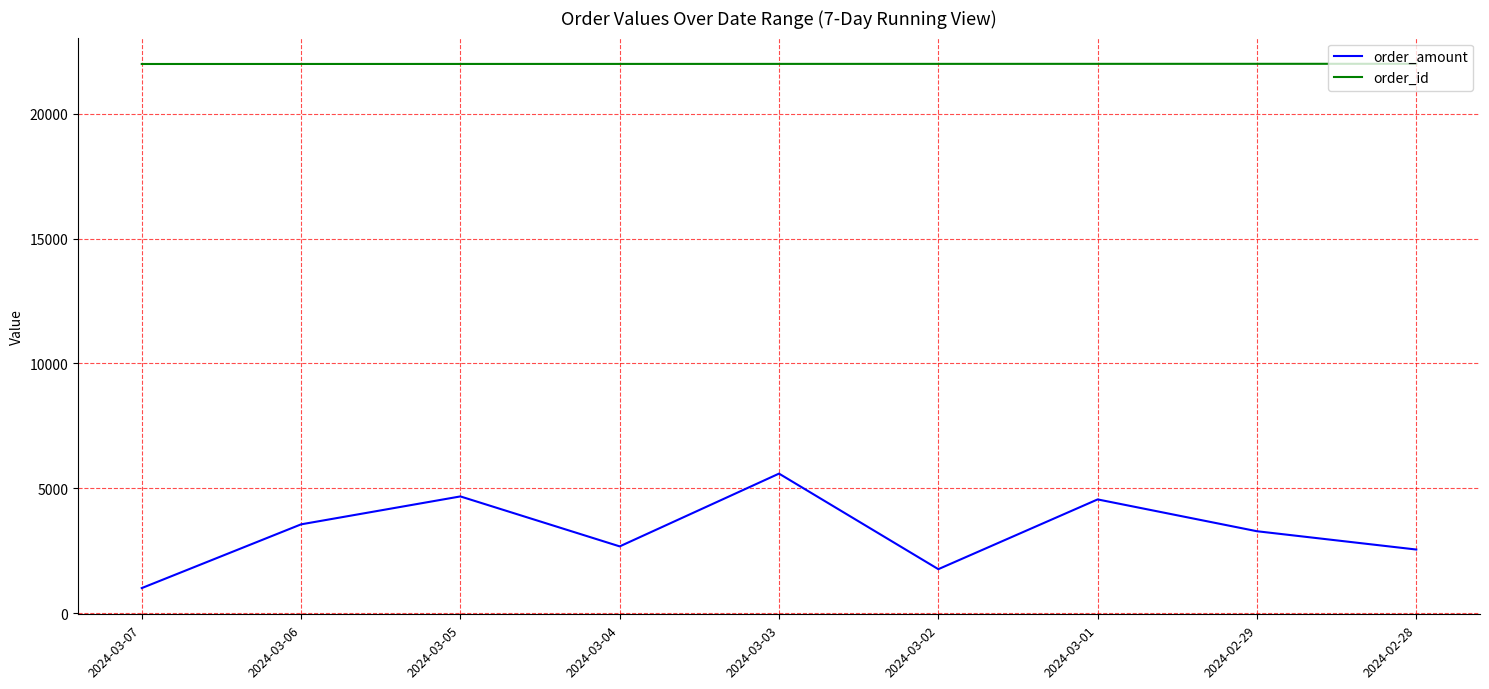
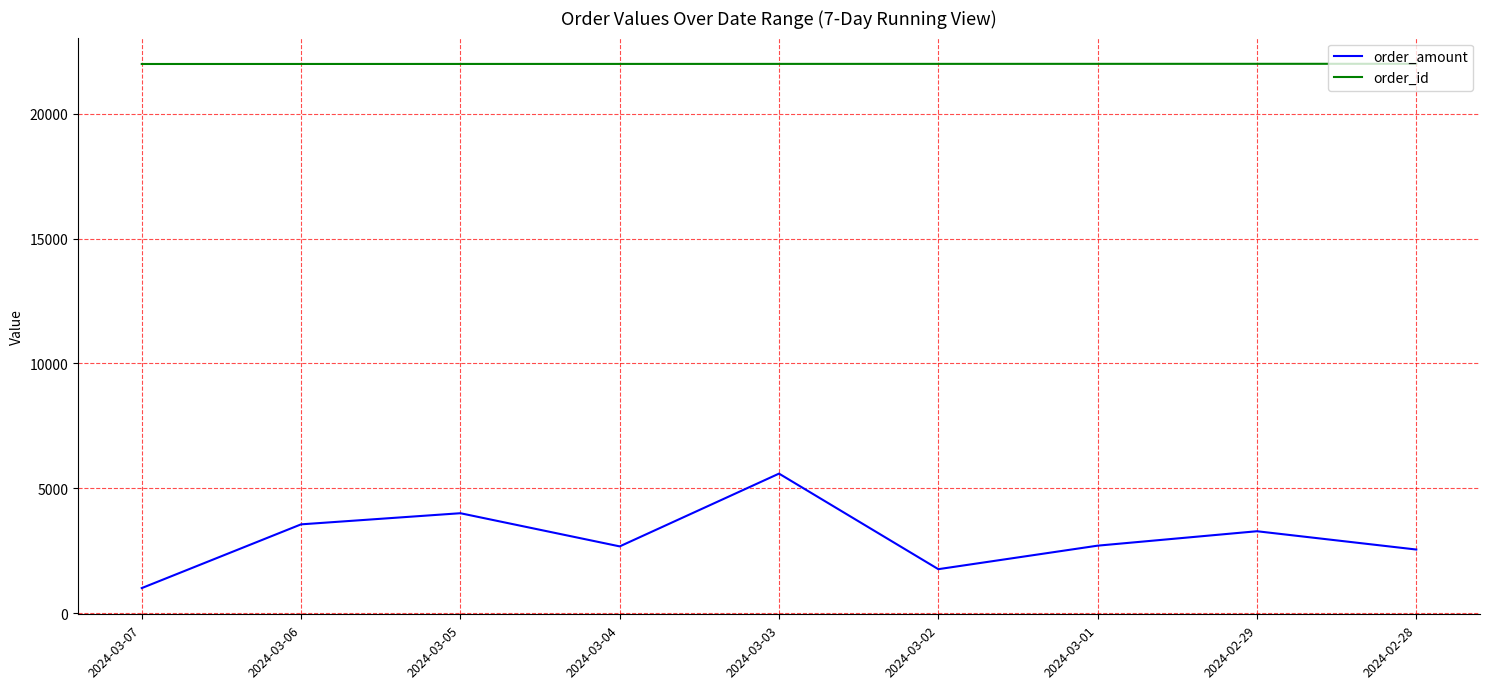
order_amount, 2024-03-05: 4700 -> 4000
order_amount, 2024-03-01: 4600 -> 2700
